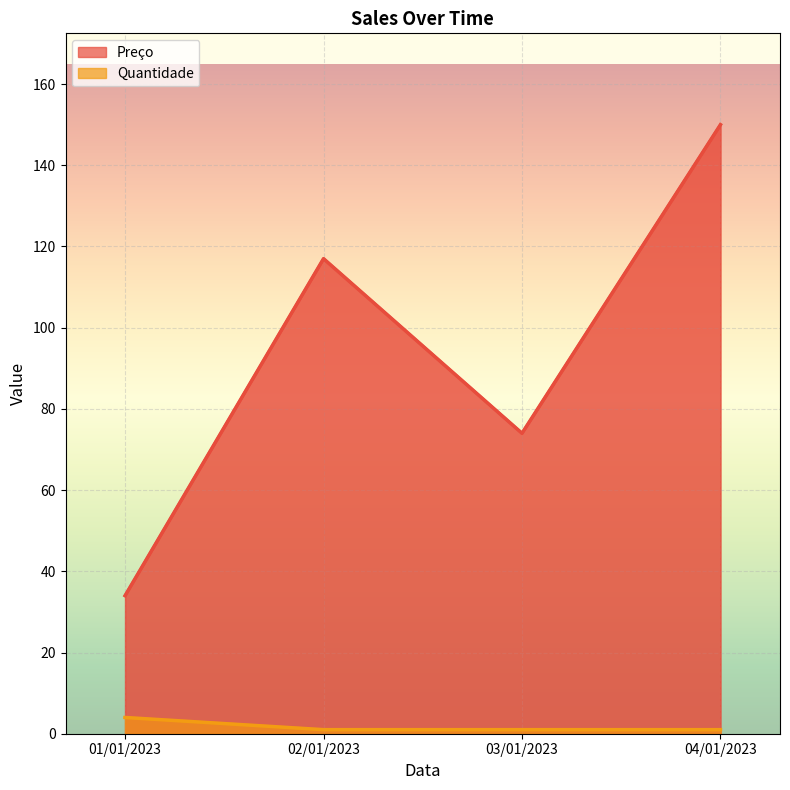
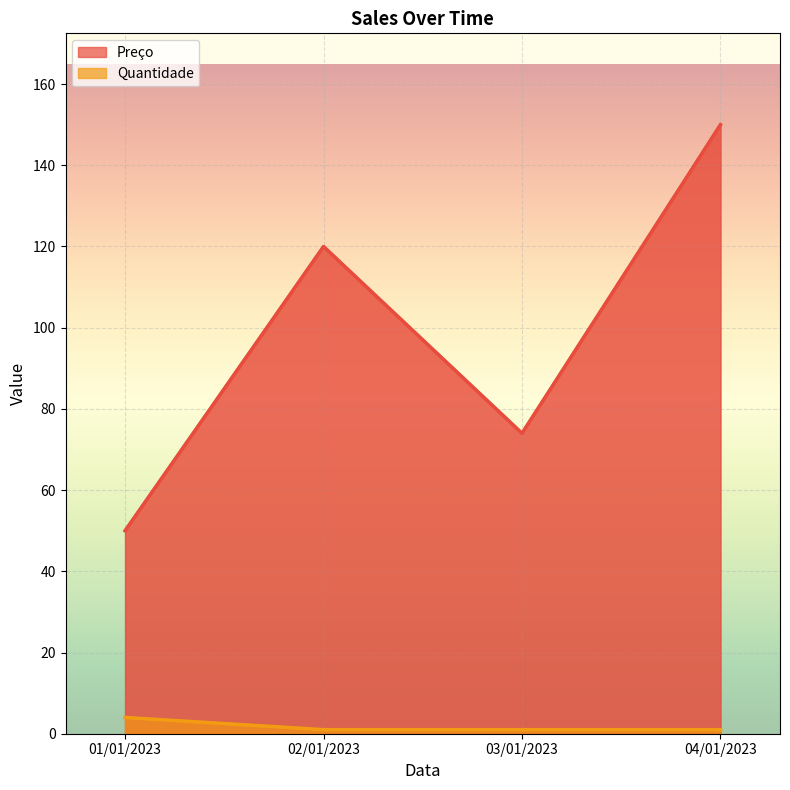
Preço, 01/01/2023: 34 -> 50
Preço, 02/01/2023: 117 -> 120
